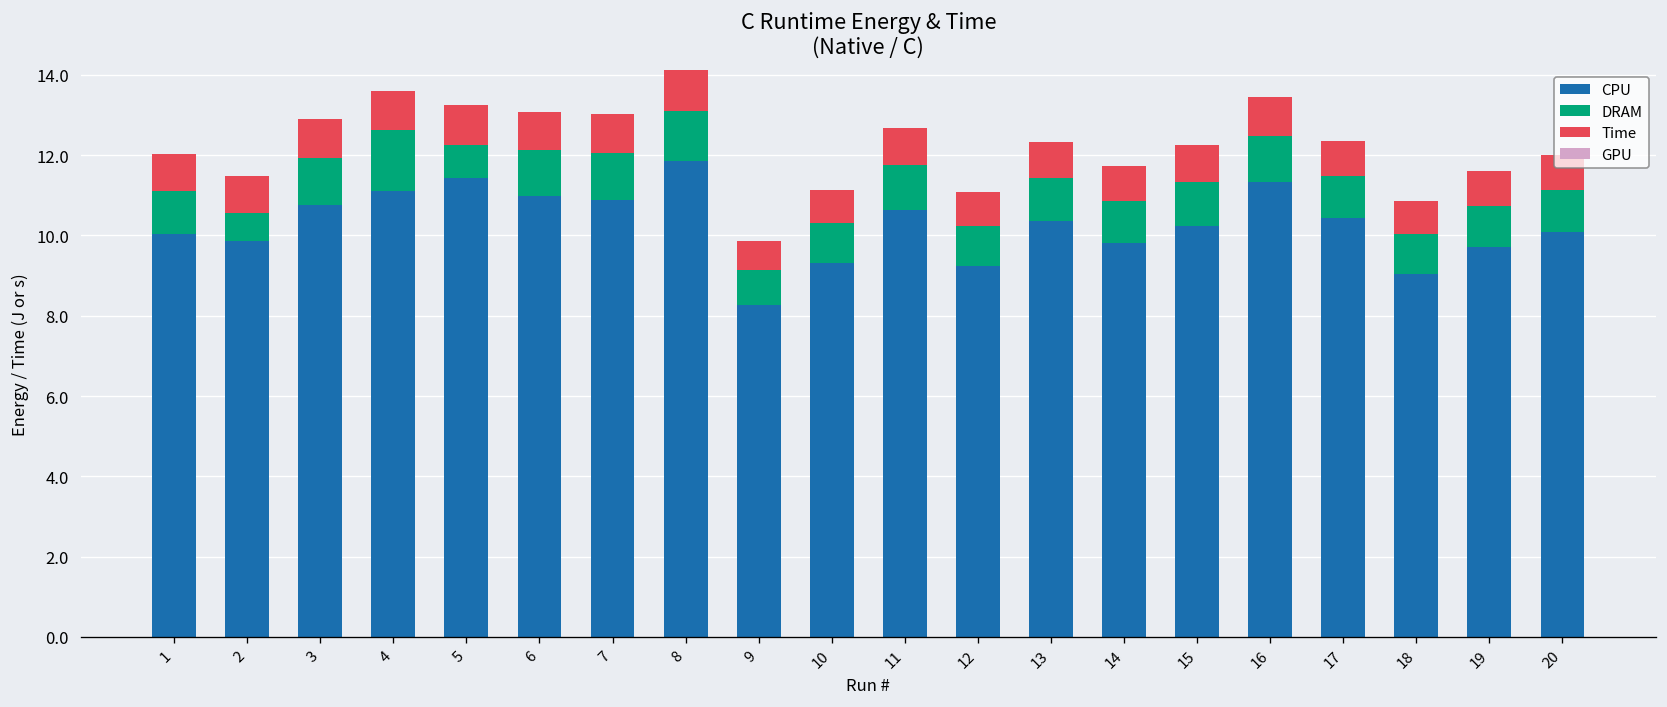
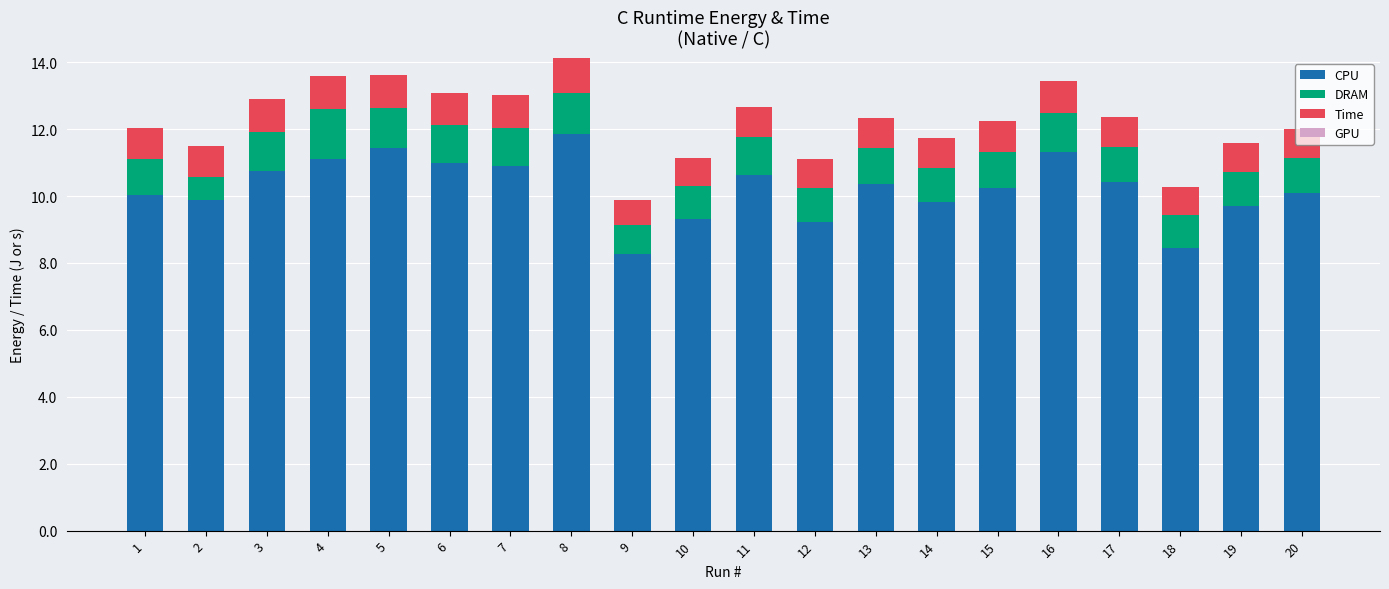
DRAM, 5: 0.8 -> 1.2
CPU, 18: 9.1 -> 8.5
